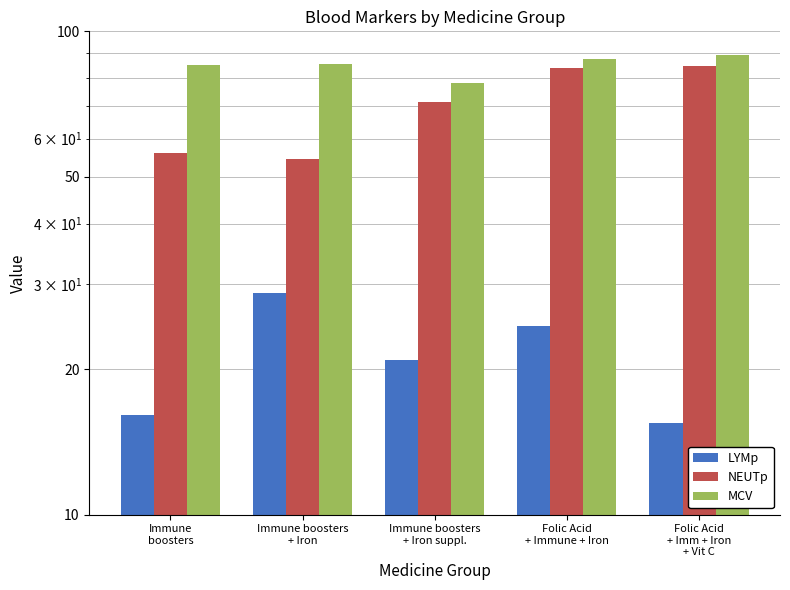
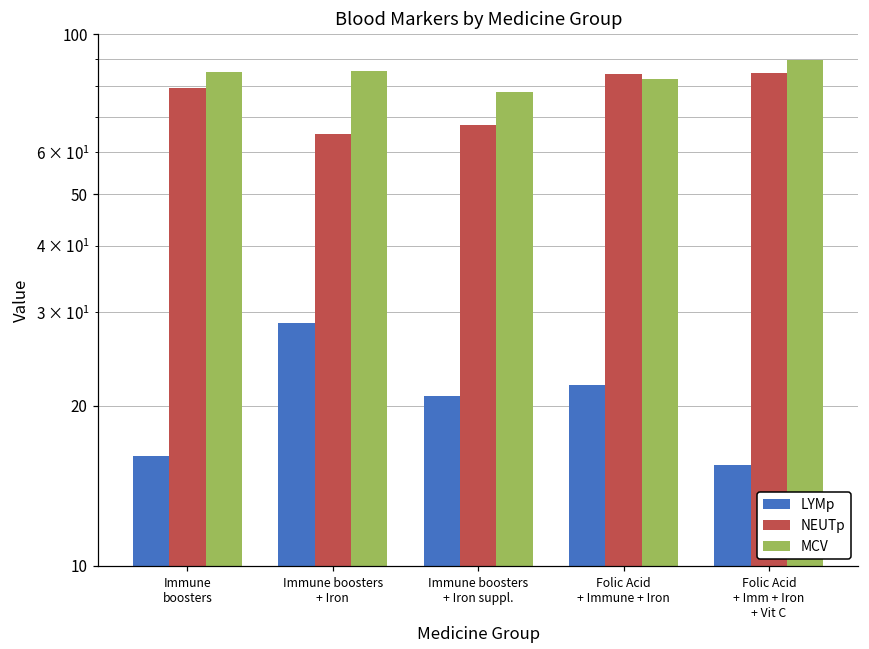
NEUTp, Immune boosters: 56 -> 79
NEUTp, Immune boosters + Iron: 55 -> 65
NEUTp, Immune boosters + Iron suppl.: 72 -> 68
LYMp, Folic Acid + Immune + Iron: 25 -> 22
MCV, Folic Acid + Immune + Iron: 88 -> 83
